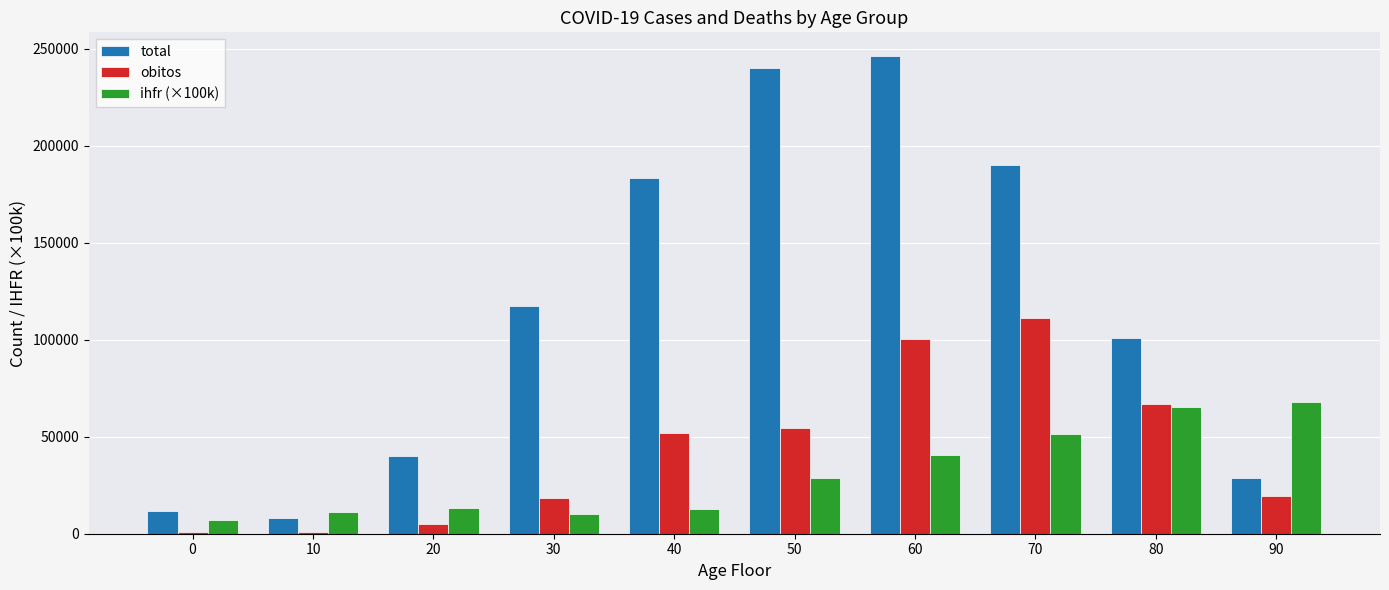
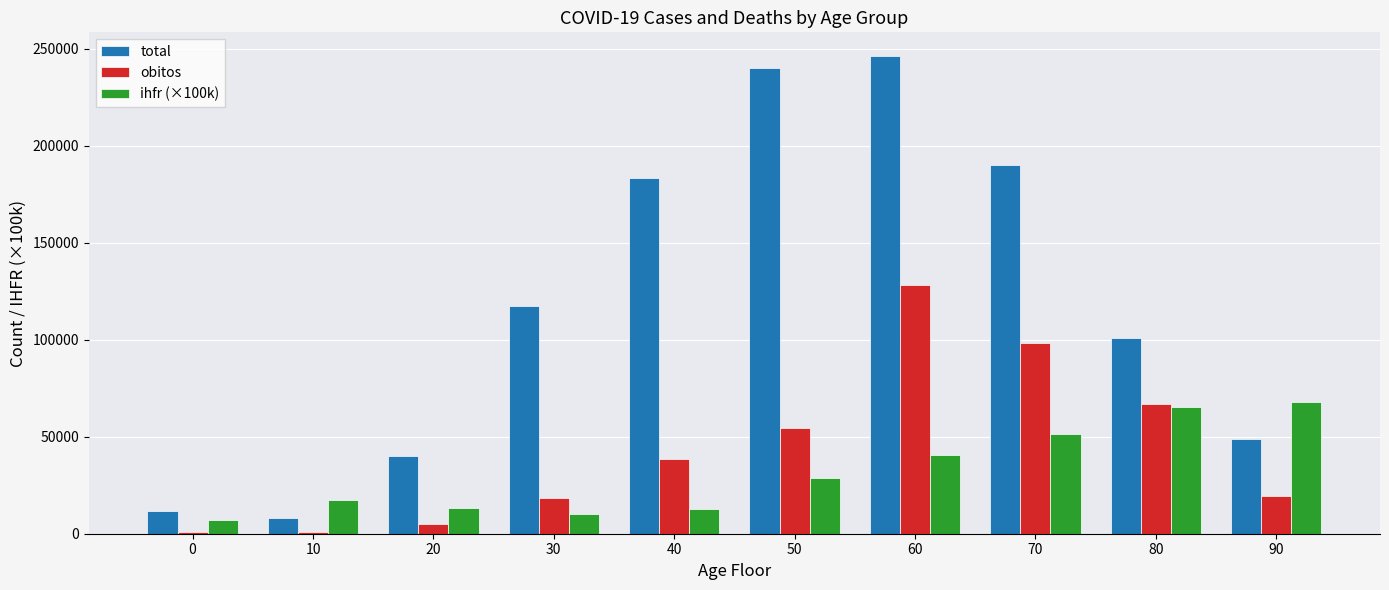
ihfr (×100k), 10: 11000 -> 17000
obitos, 40: 52000 -> 38000
obitos, 60: 100000 -> 128000
obitos, 70: 111000 -> 98000
total, 90: 29000 -> 49000
